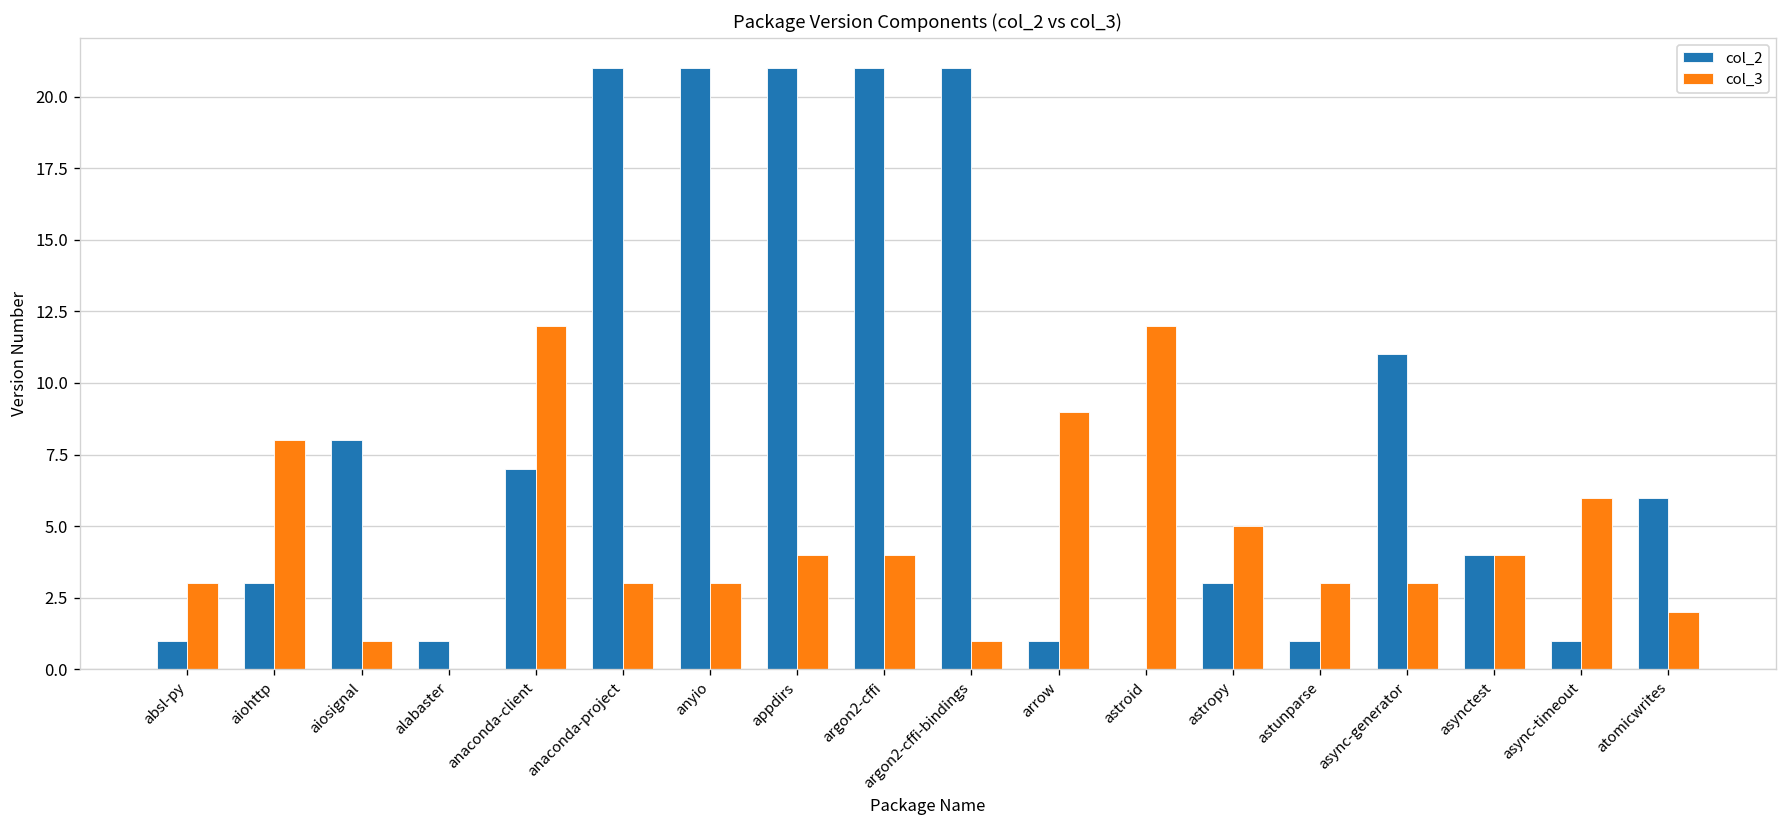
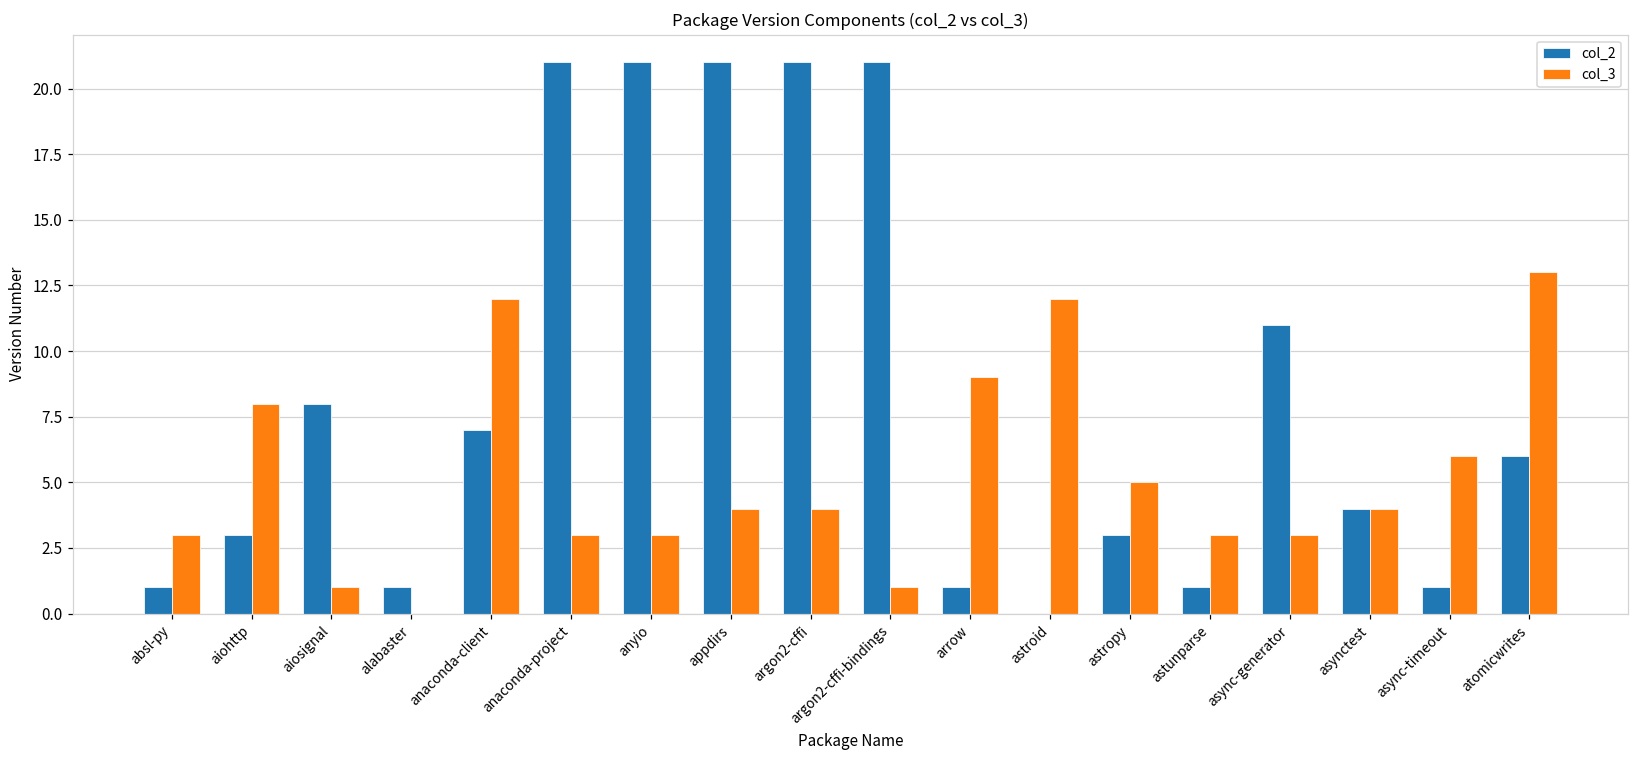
col_3, atomicwrites: 2 -> 13
